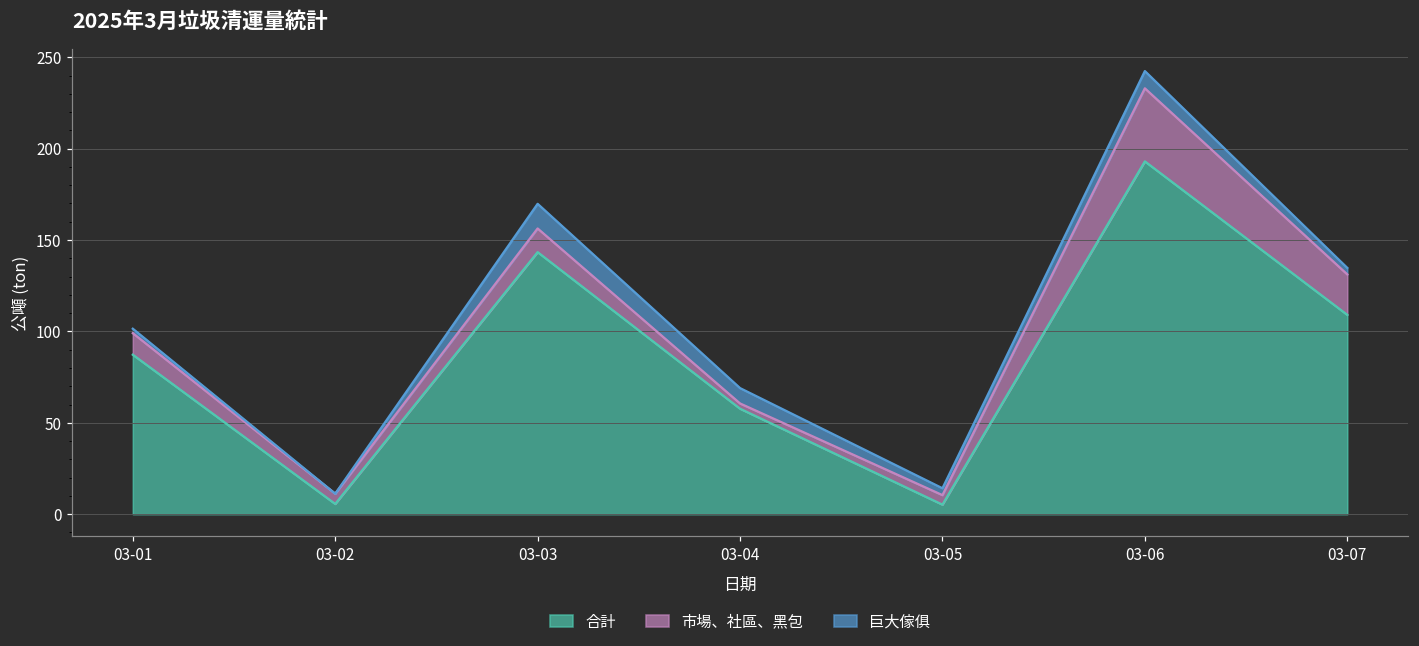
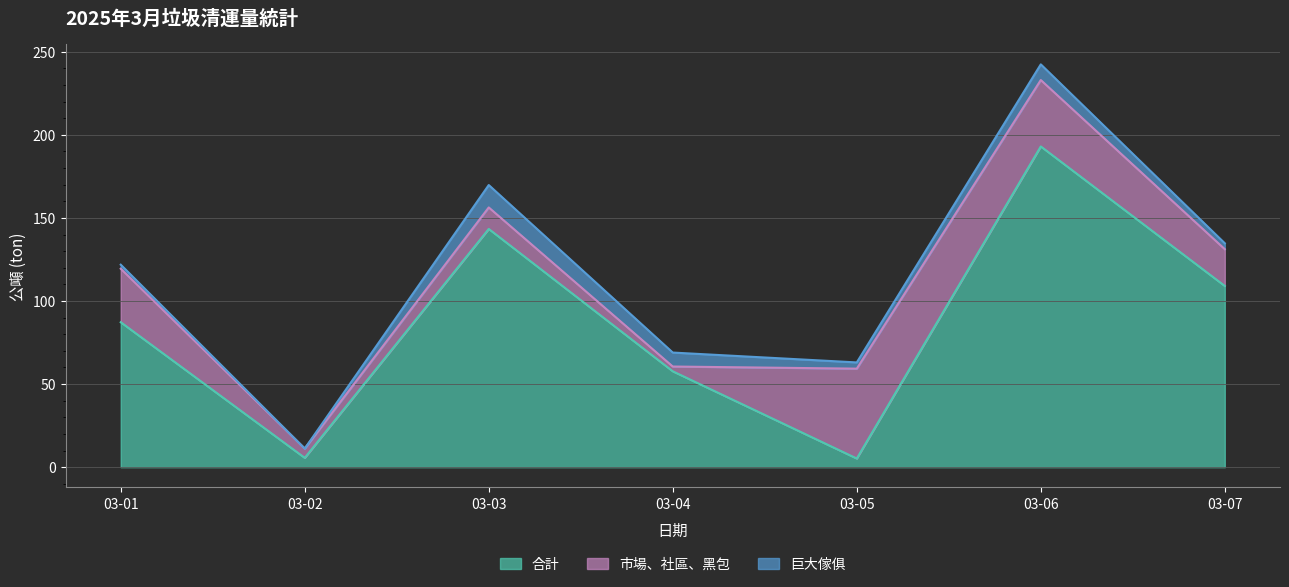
市場、社區、黑包, 03-01: 12 -> 32
市場、社區、黑包, 03-05: 5 -> 54
